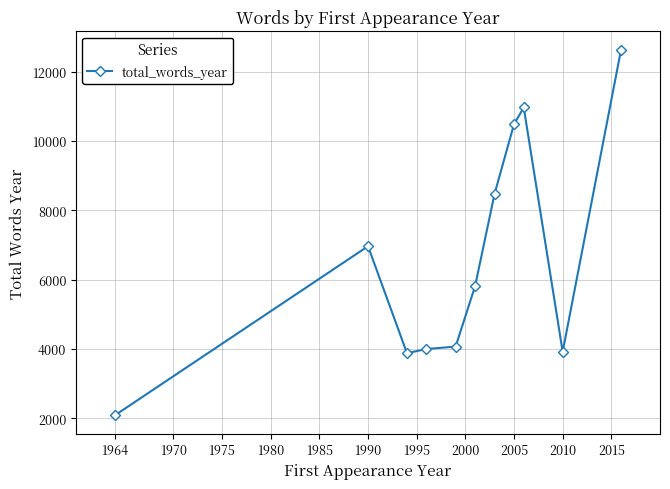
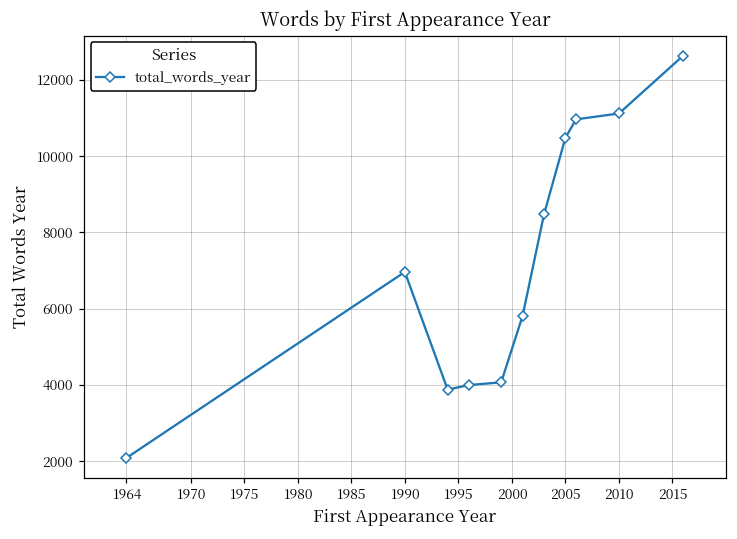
2010: 3900 -> 11100
